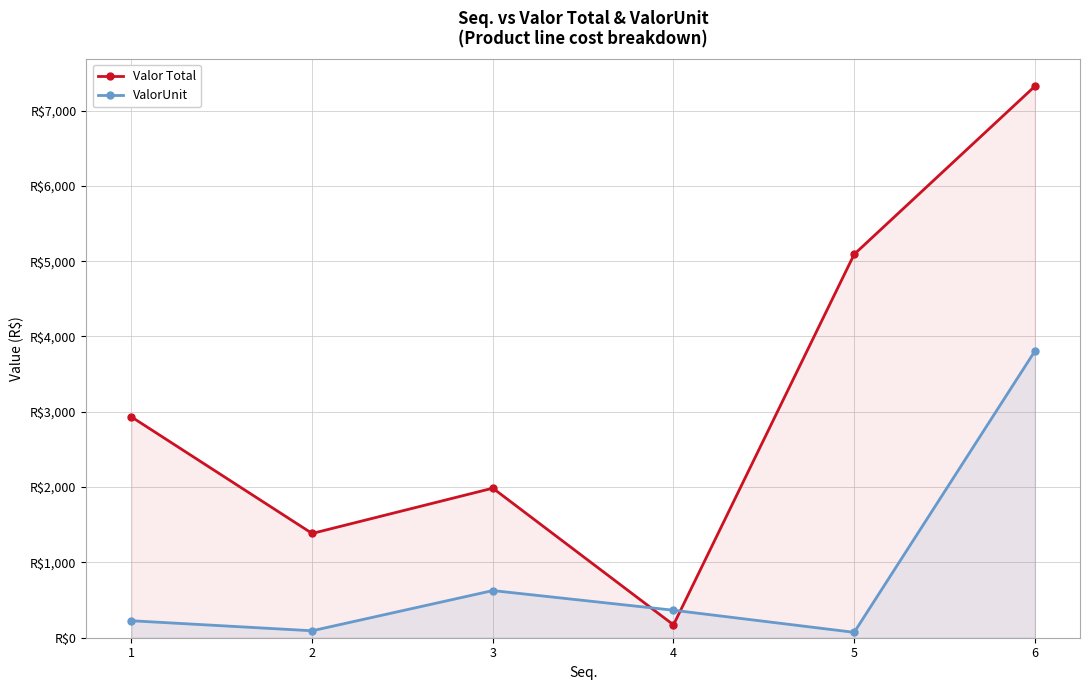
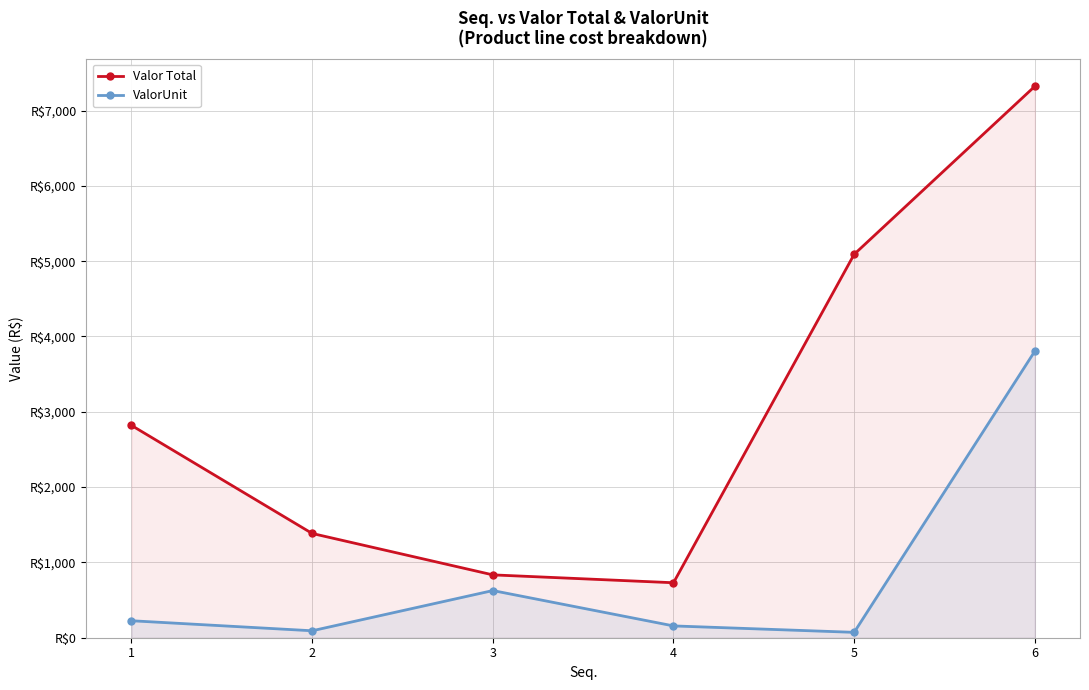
Valor Total, 1: R$2,900 -> R$2,800
Valor Total, 3: R$2,000 -> R$800
Valor Total, 4: R$200 -> R$700
ValorUnit, 4: R$400 -> R$200
